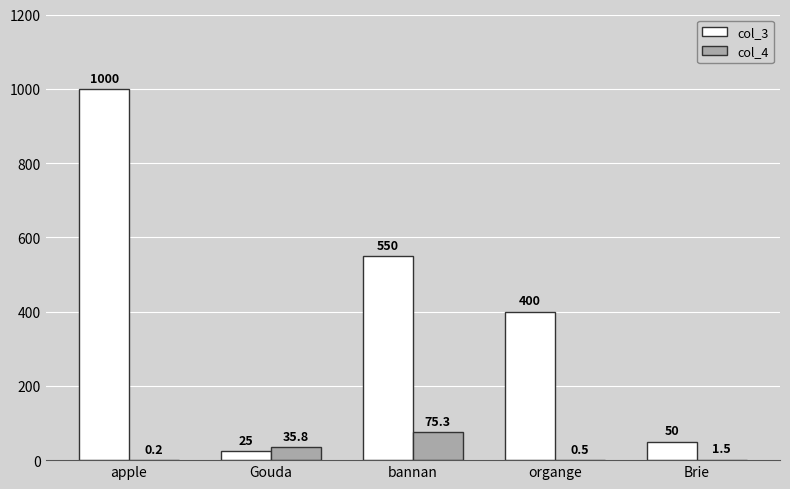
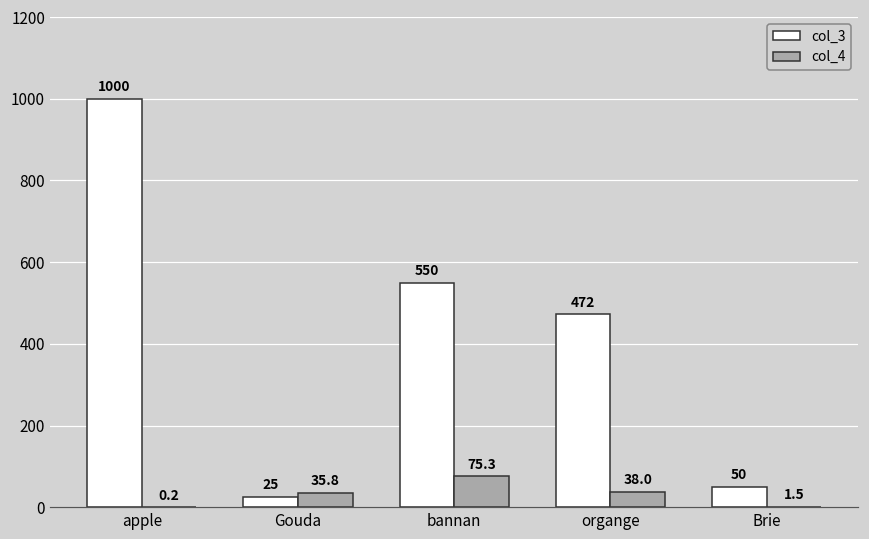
col_3, organge: 400 -> 472
col_4, organge: 0.5 -> 38.0
